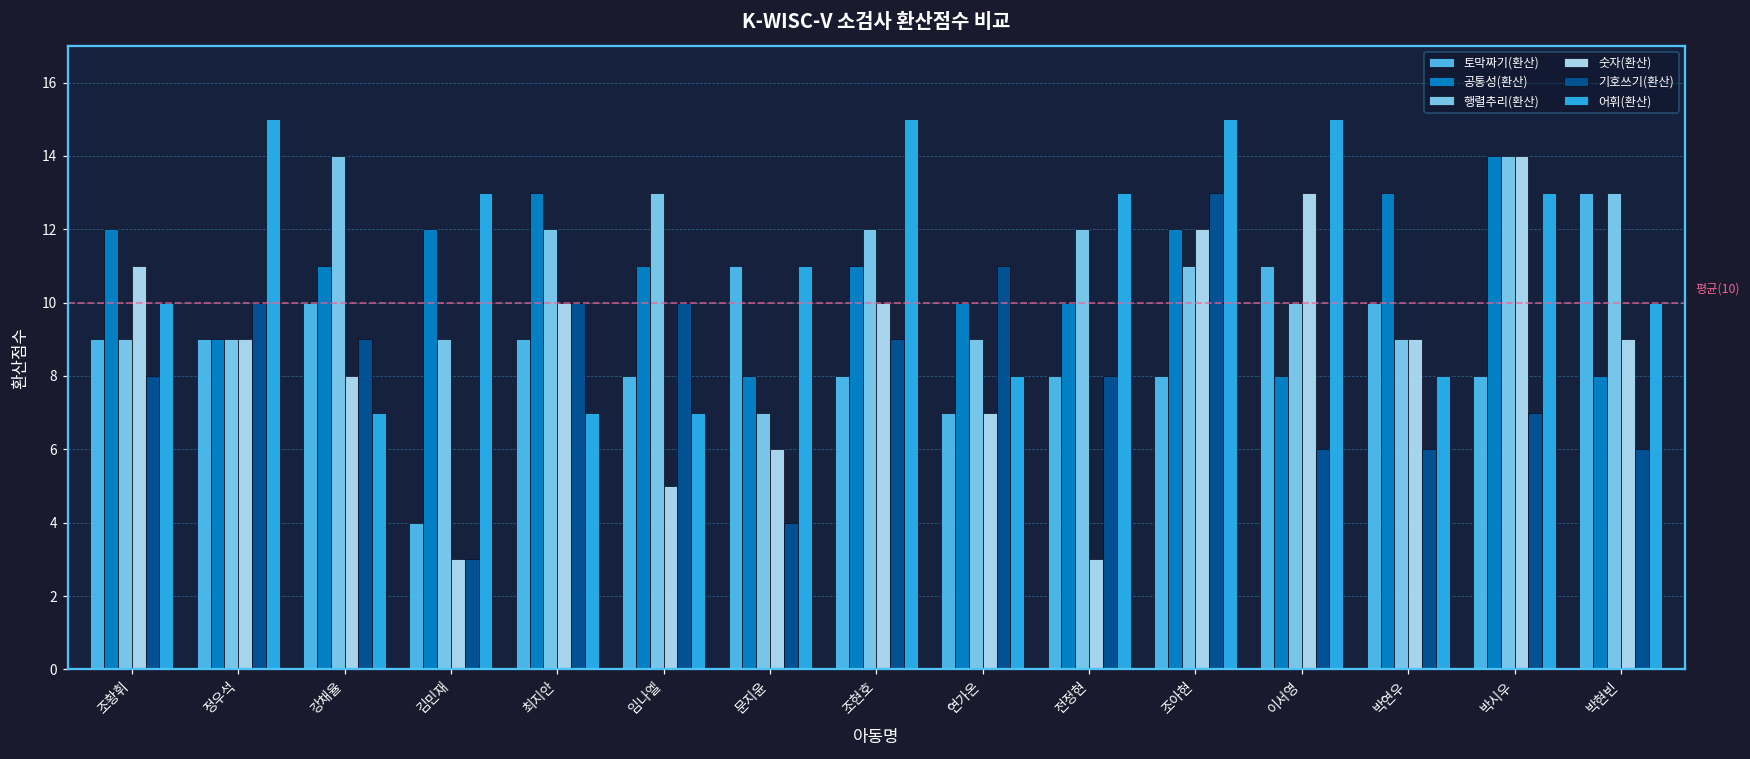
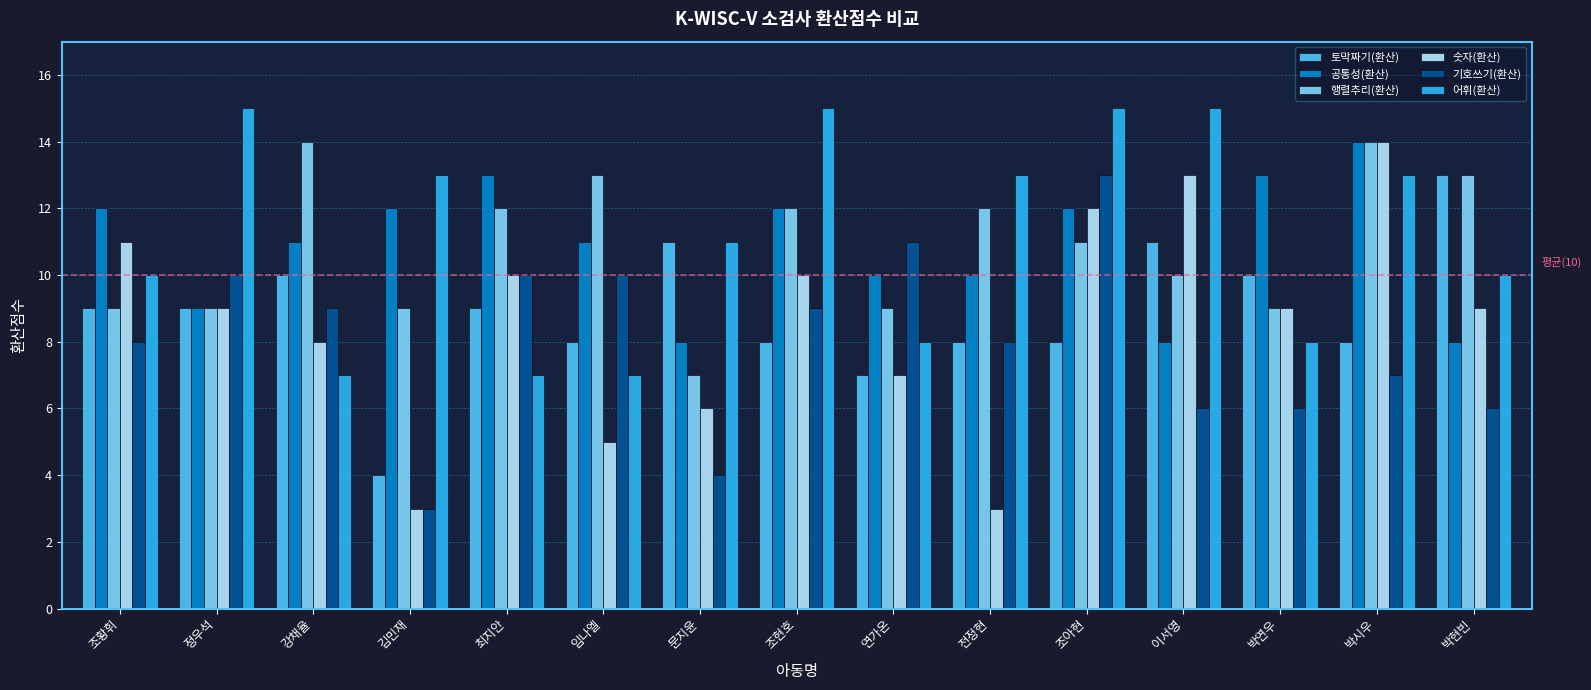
공통성(환산), 조현호: 11 -> 12
